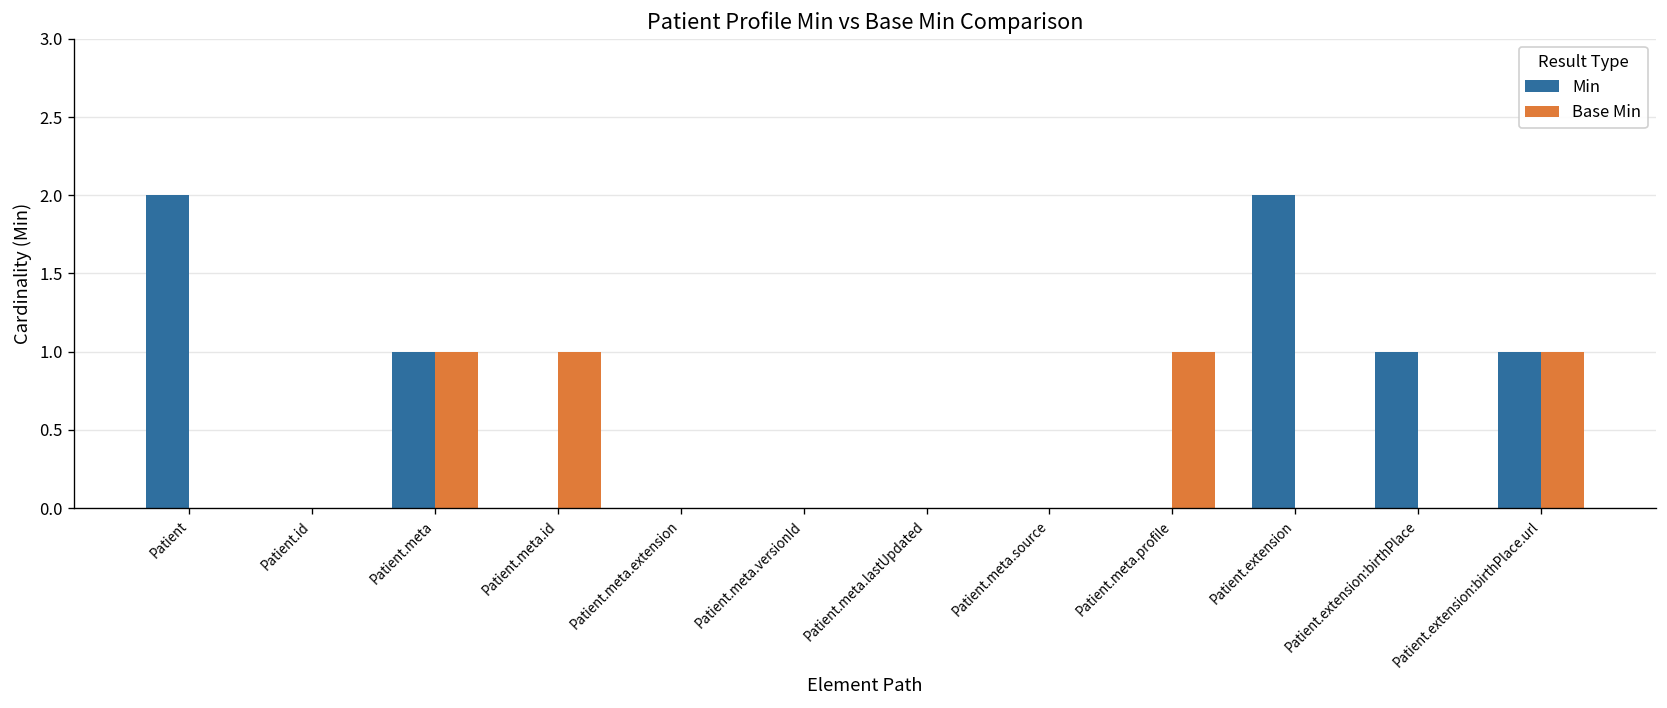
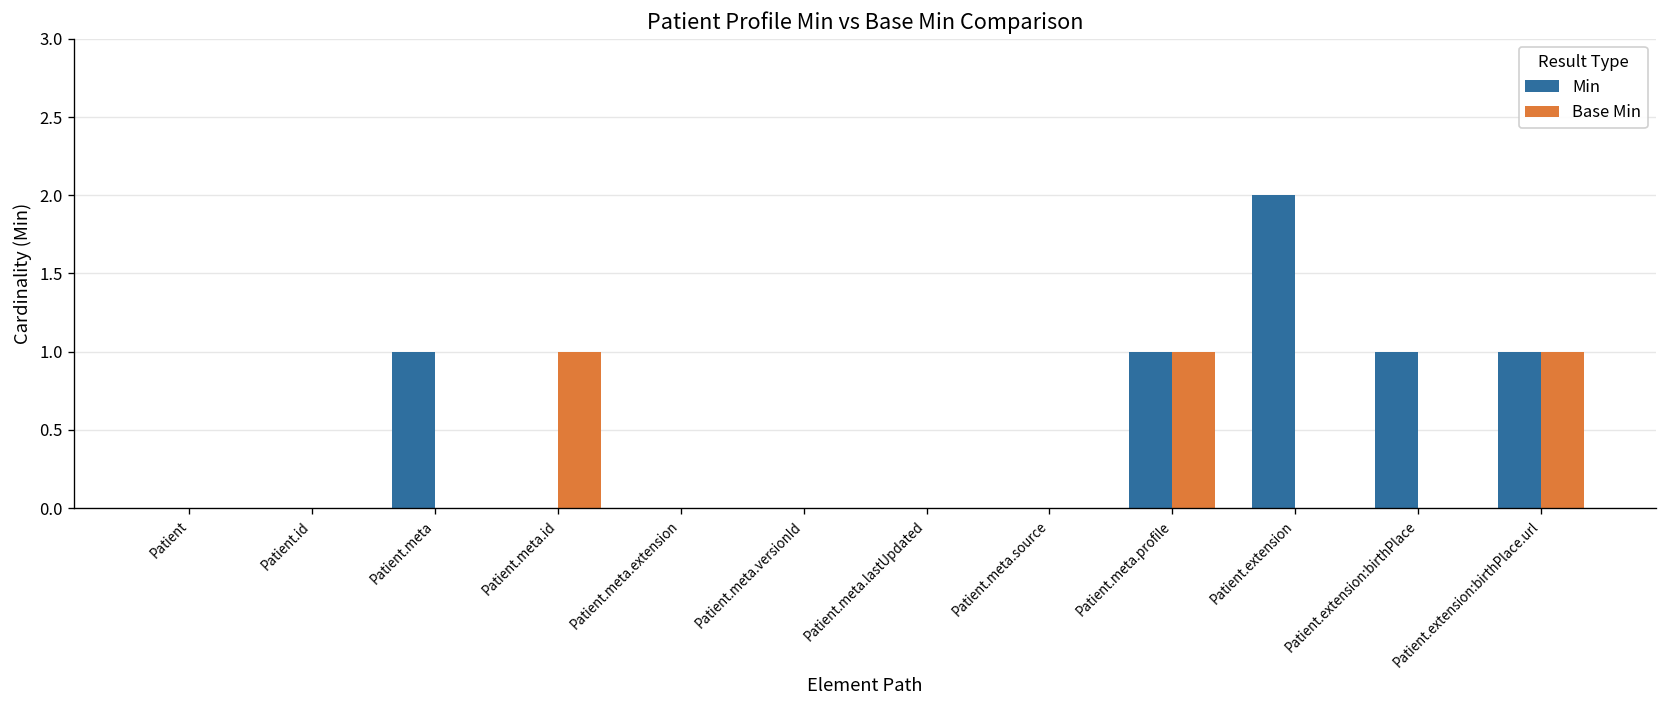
Min, Patient: 2 -> 0
Base Min, Patient.meta: 1 -> 0
Min, Patient.meta.profile: 0 -> 1
